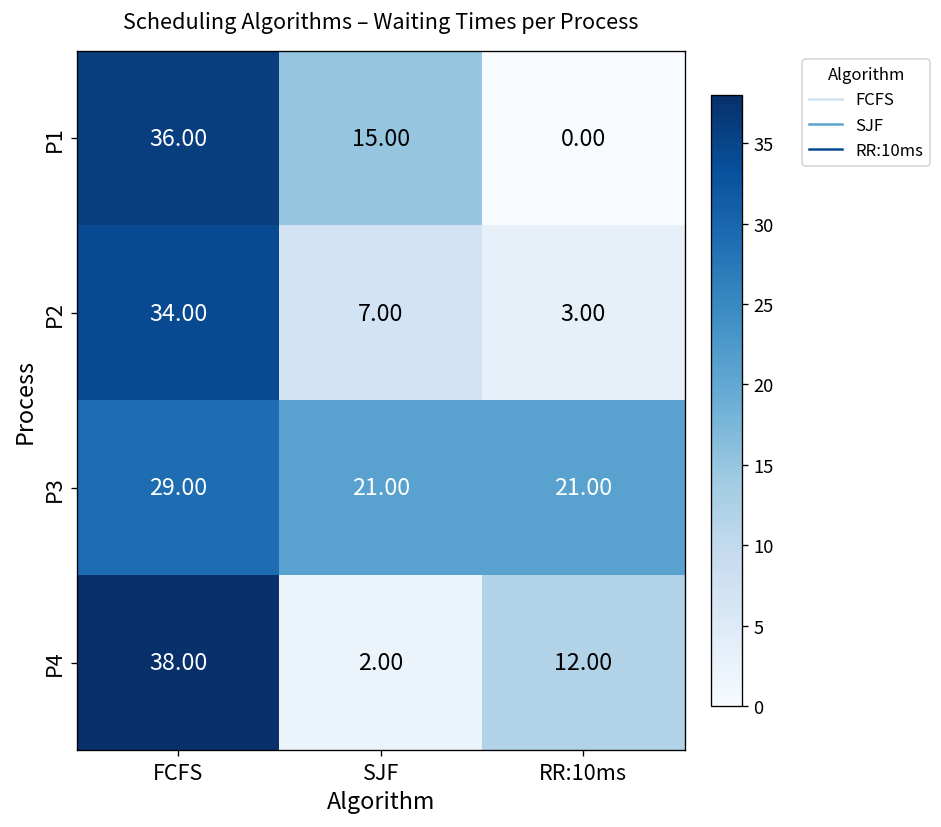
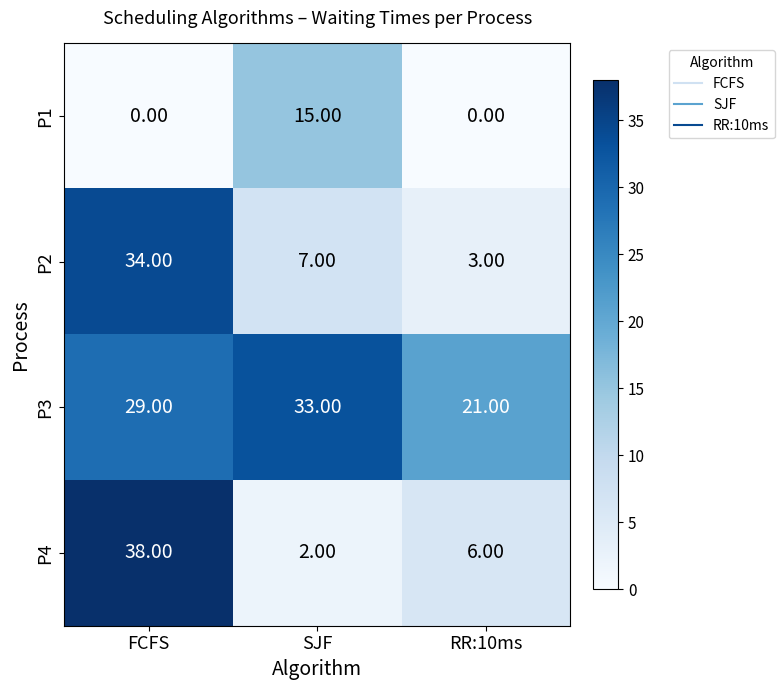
P1, FCFS: 36.00 -> 0.00
P3, SJF: 21.00 -> 33.00
P4, RR:10ms: 12.00 -> 6.00
